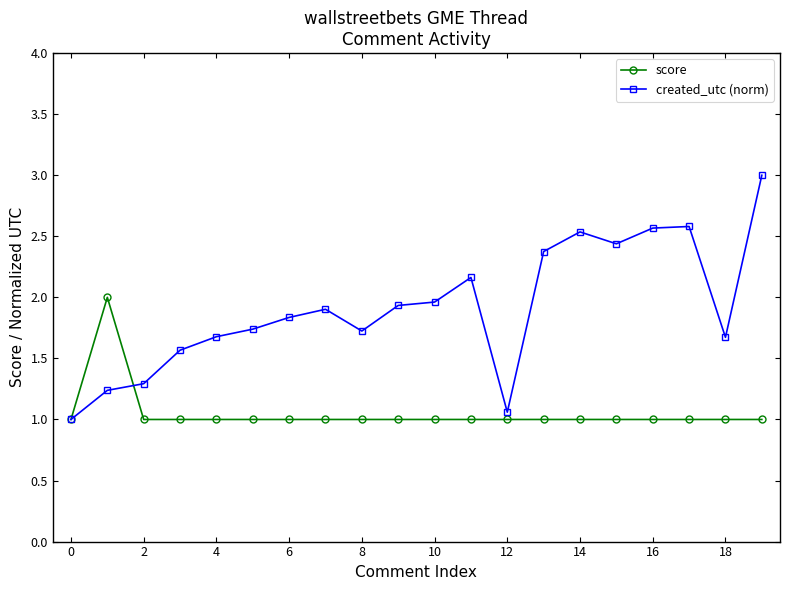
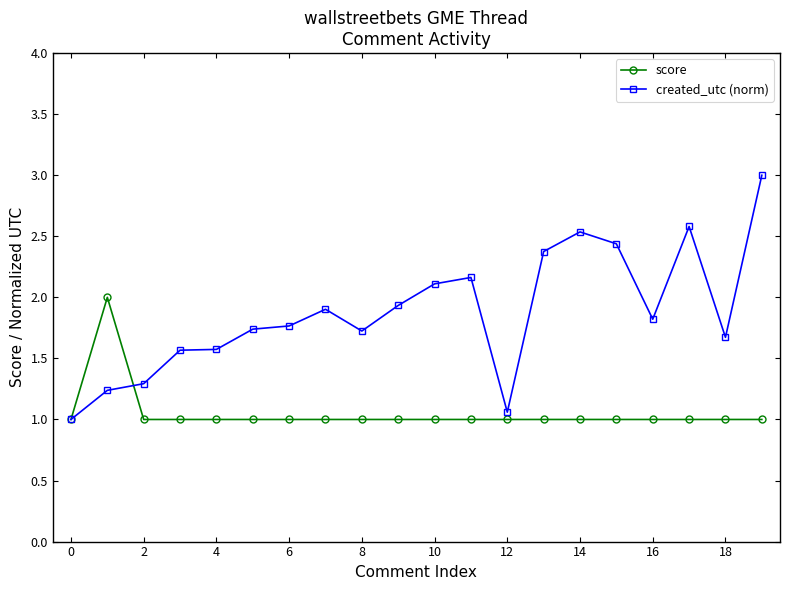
created_utc (norm), 4: 1.68 -> 1.57
created_utc (norm), 6: 1.84 -> 1.77
created_utc (norm), 10: 1.96 -> 2.11
created_utc (norm), 16: 2.57 -> 1.82
